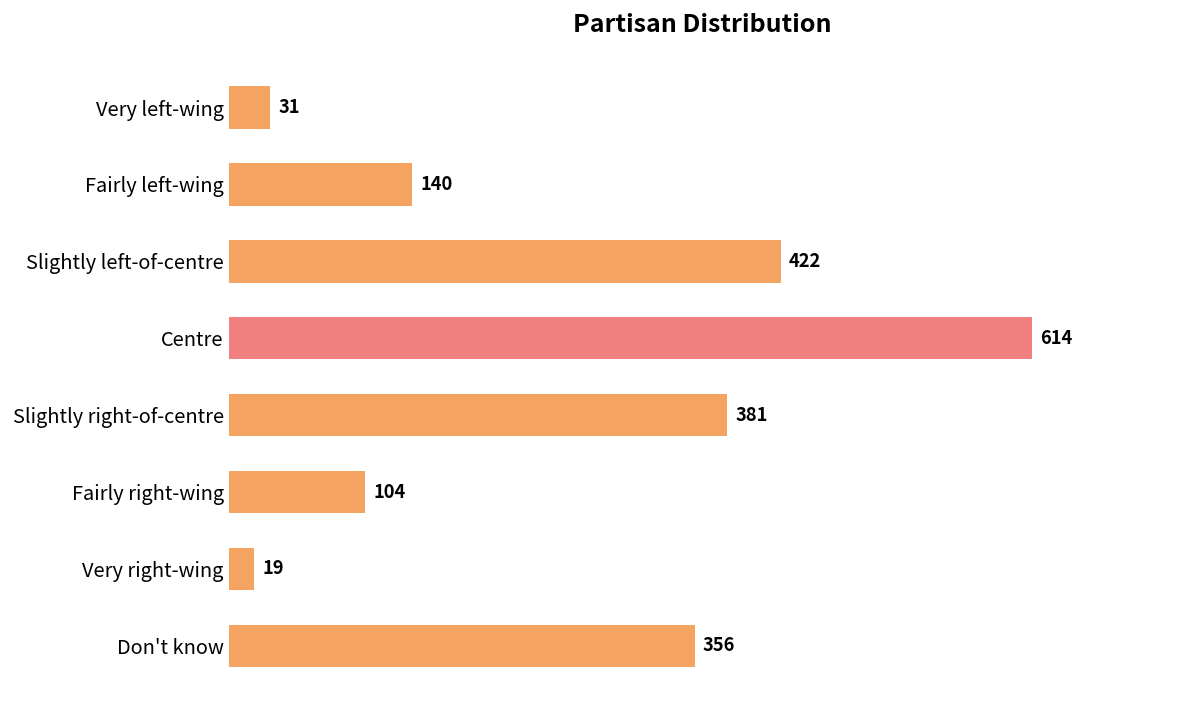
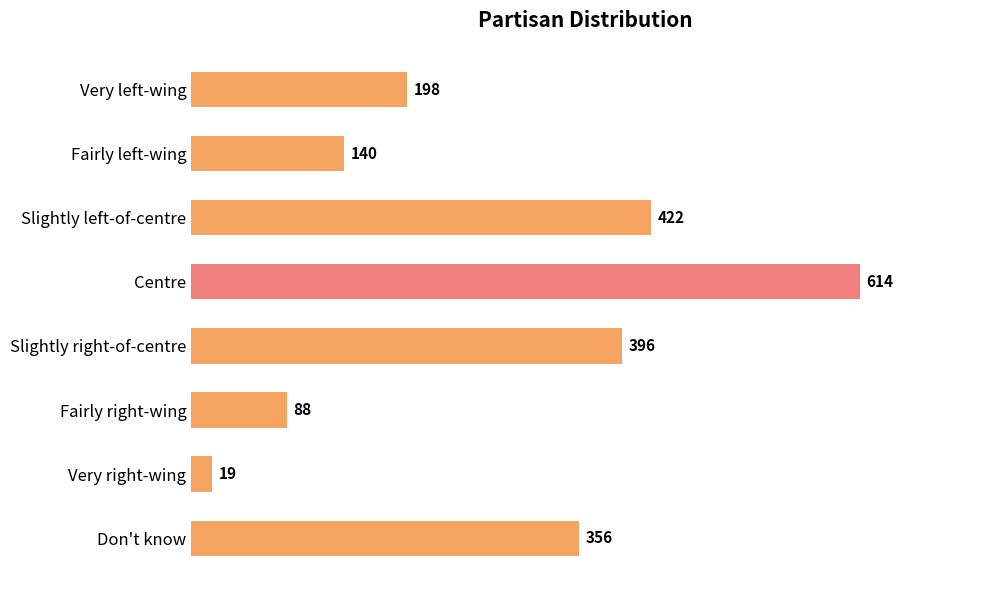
Very left-wing: 31 -> 198
Slightly right-of-centre: 381 -> 396
Fairly right-wing: 104 -> 88
